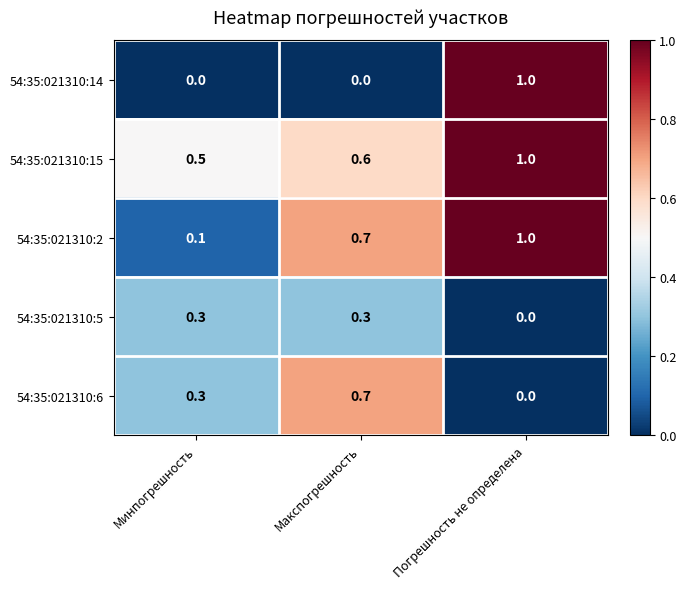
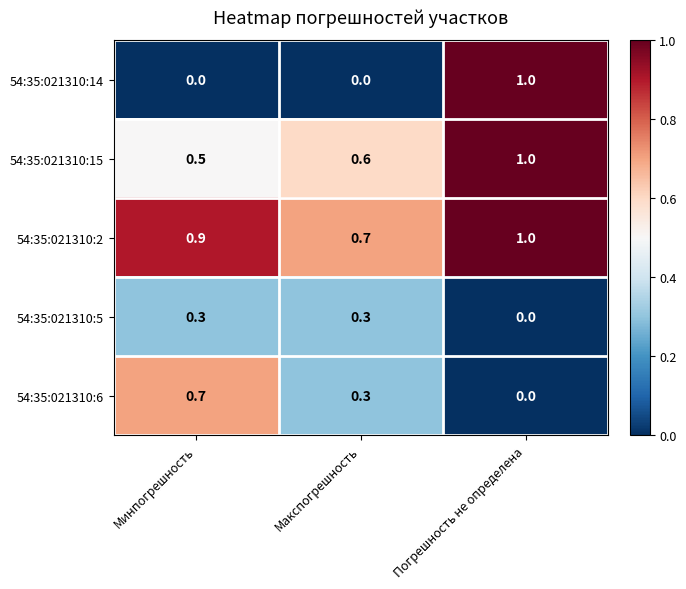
54:35:021310:2, Минпогрешность: 0.1 -> 0.9
54:35:021310:6, Минпогрешность: 0.3 -> 0.7
54:35:021310:6, Макспогрешность: 0.7 -> 0.3
